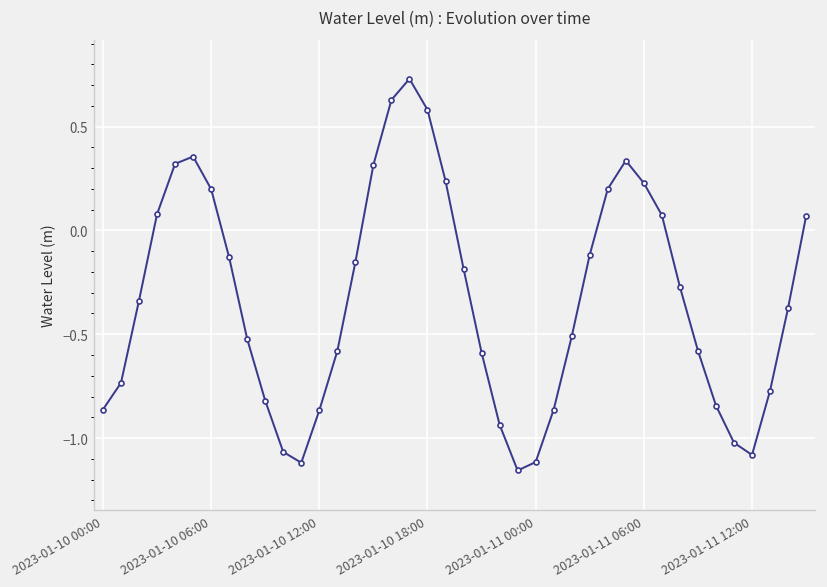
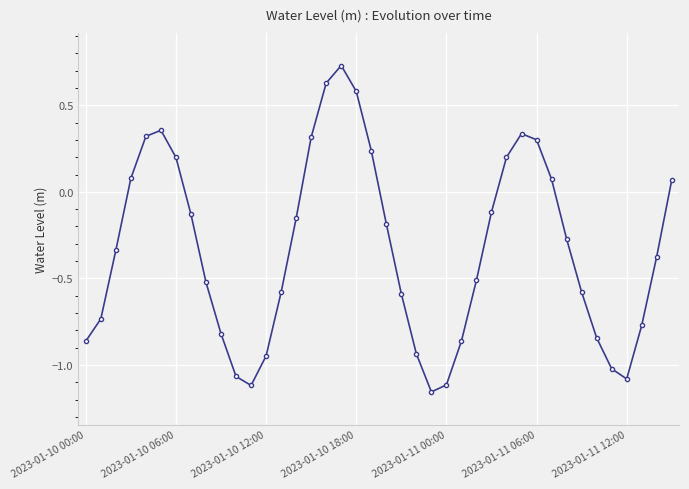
2023-01-10 12:00: -0.87 -> -0.95
2023-01-11 06:00: 0.23 -> 0.30
